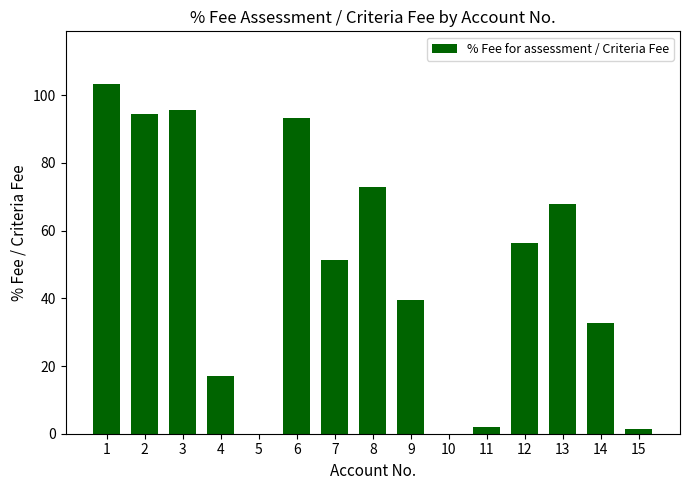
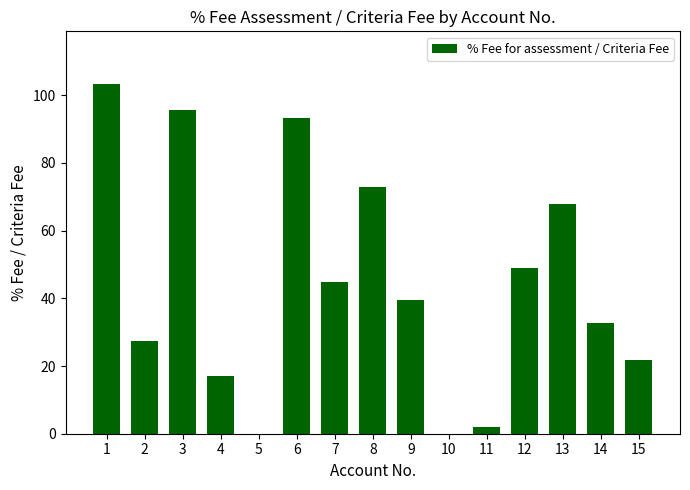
2: 94 -> 27
7: 51 -> 45
12: 56 -> 49
15: 1 -> 22
